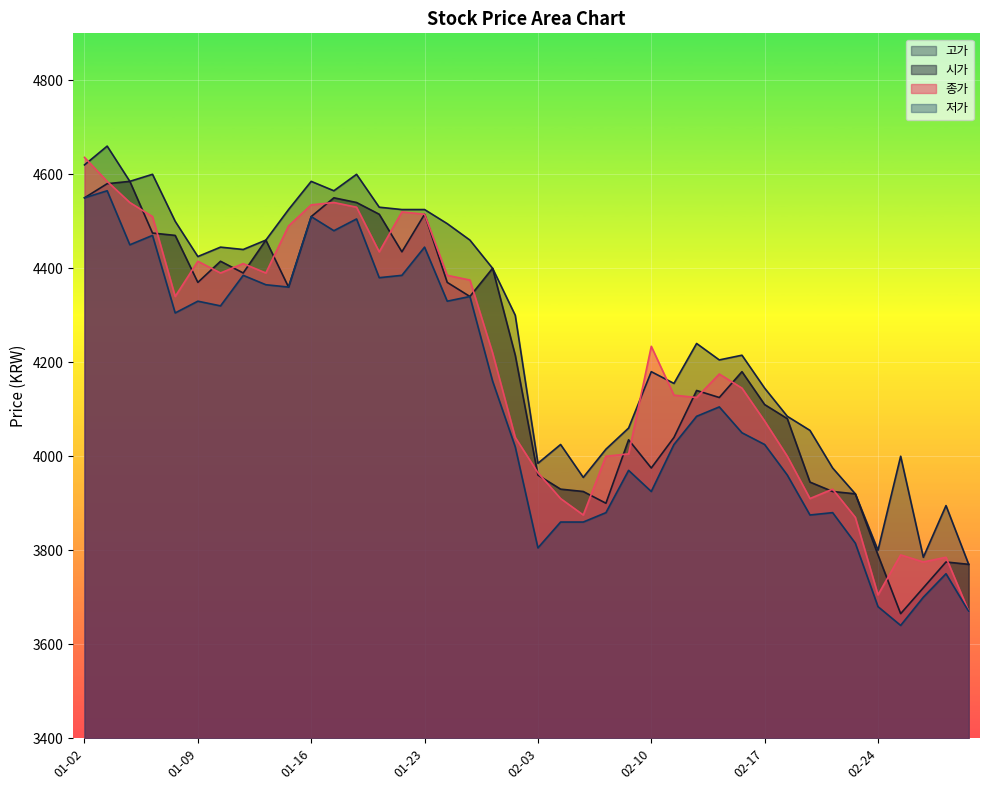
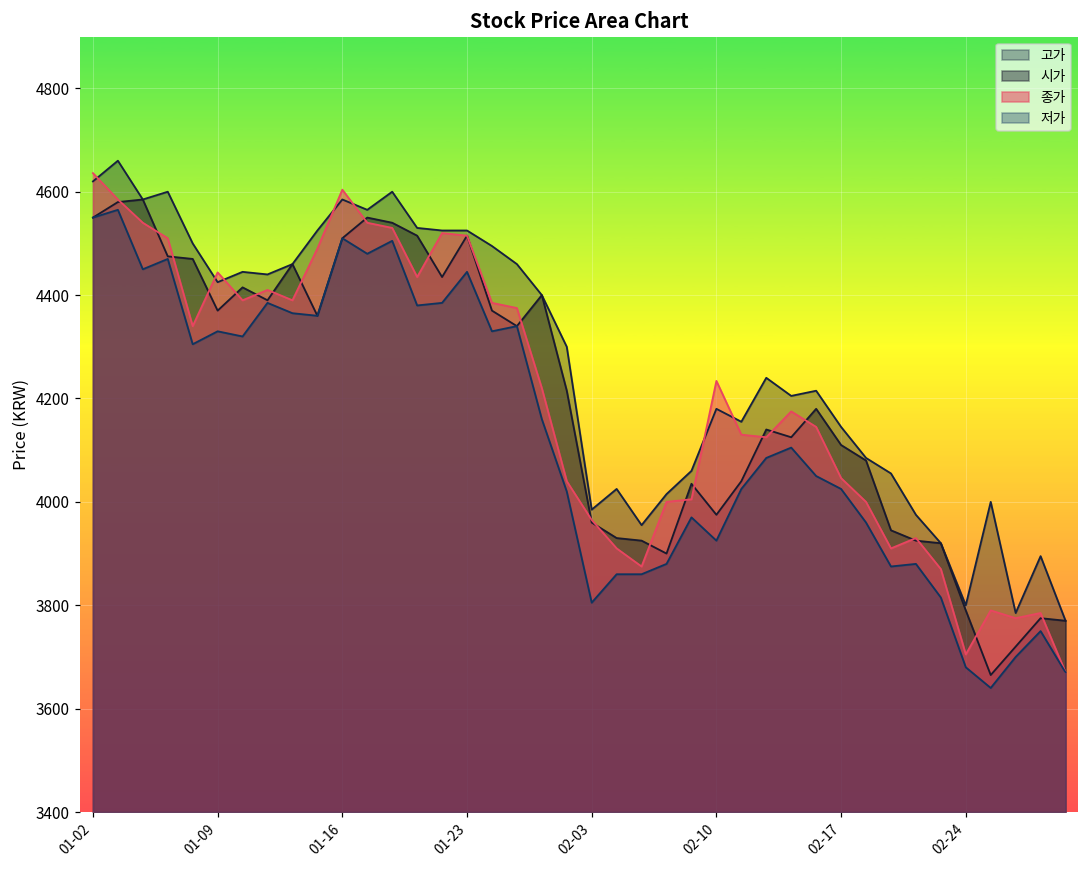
종가, 01-09: 4420 -> 4440
종가, 01-16: 4540 -> 4600
종가, 02-17: 4080 -> 4050
